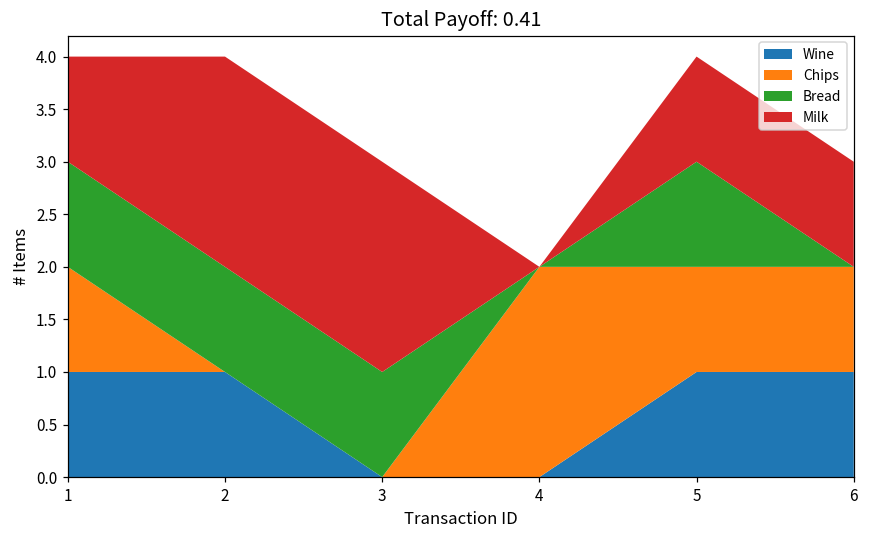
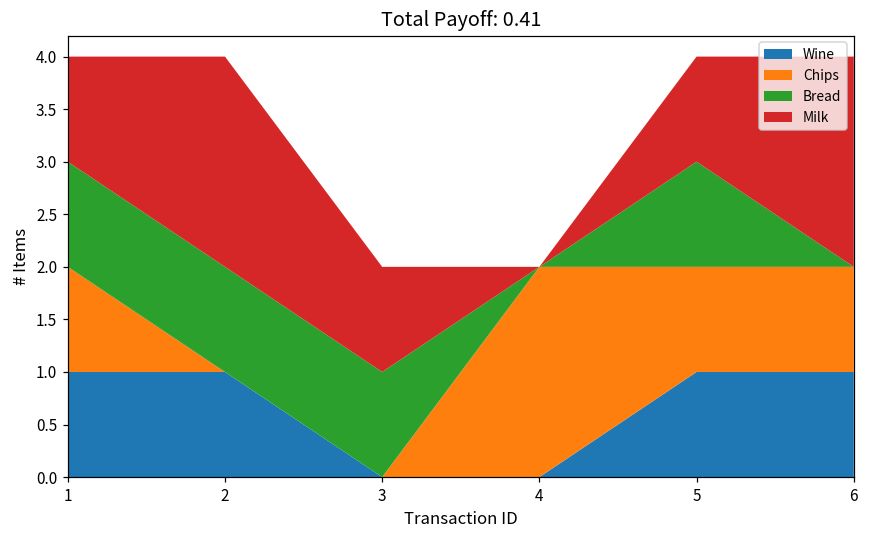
Milk, 3: 2 -> 1
Milk, 6: 1 -> 2
